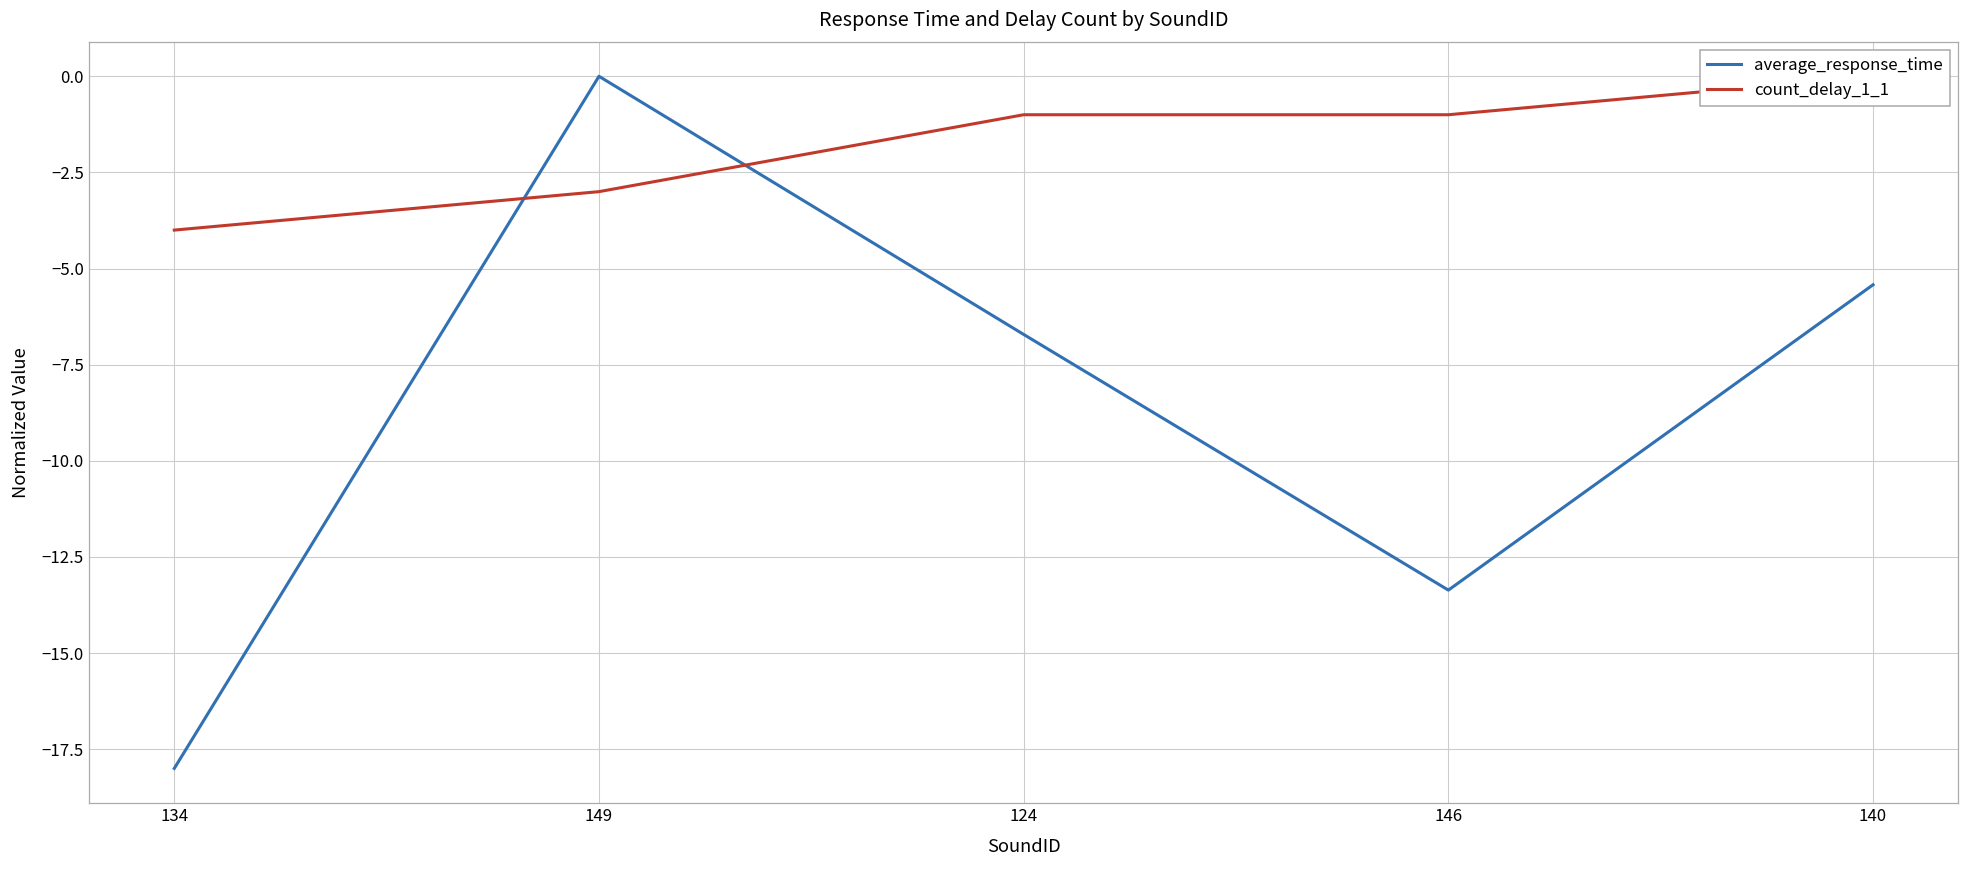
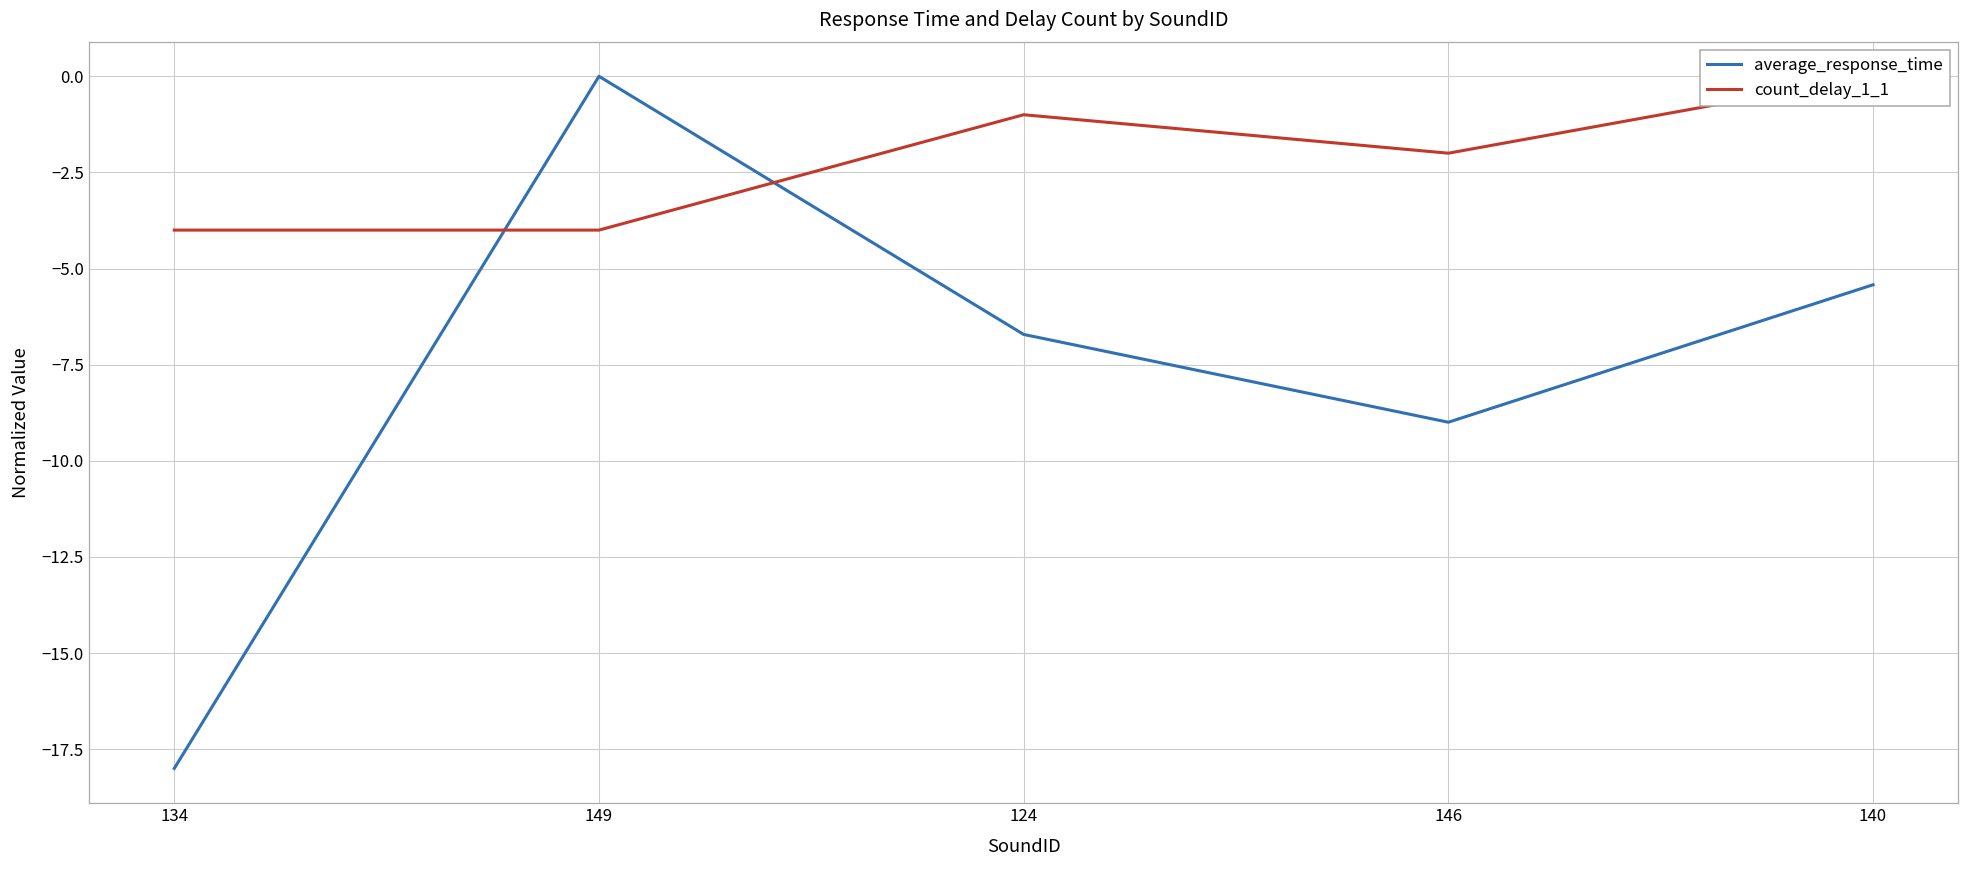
count_delay_1_1, 149: -3.0 -> -4.0
average_response_time, 146: -13.4 -> -9.0
count_delay_1_1, 146: -1.0 -> -2.0
